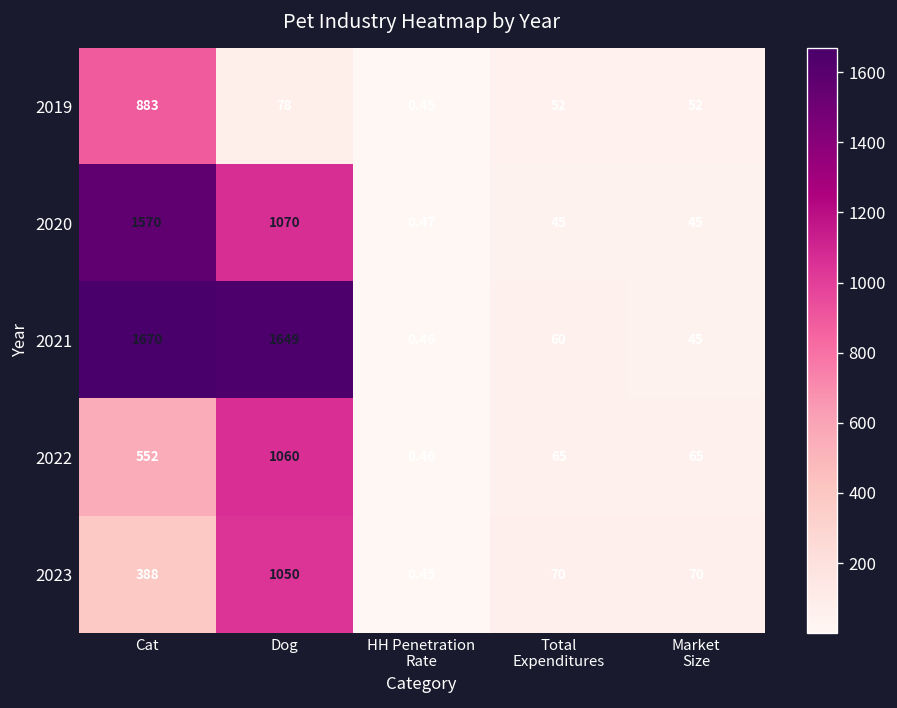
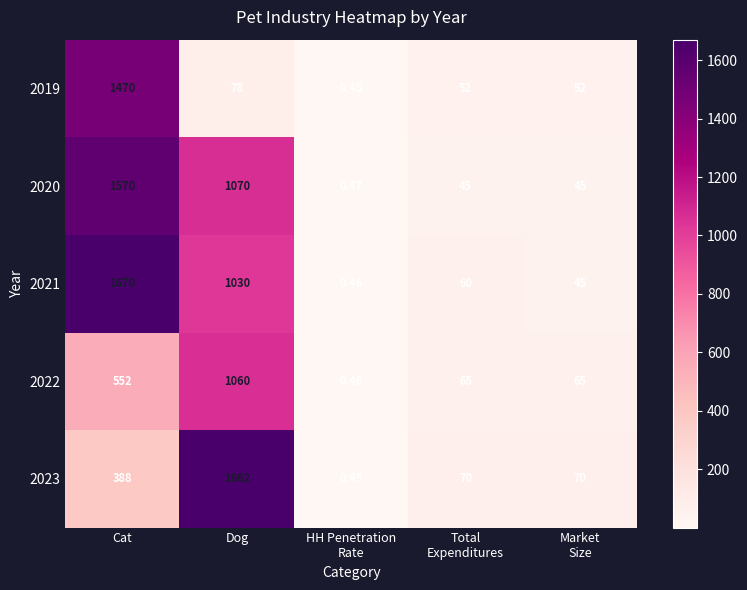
2019, Cat: 883 -> 1470
2021, Dog: 1649 -> 1030
2023, Dog: 1050 -> 1662
